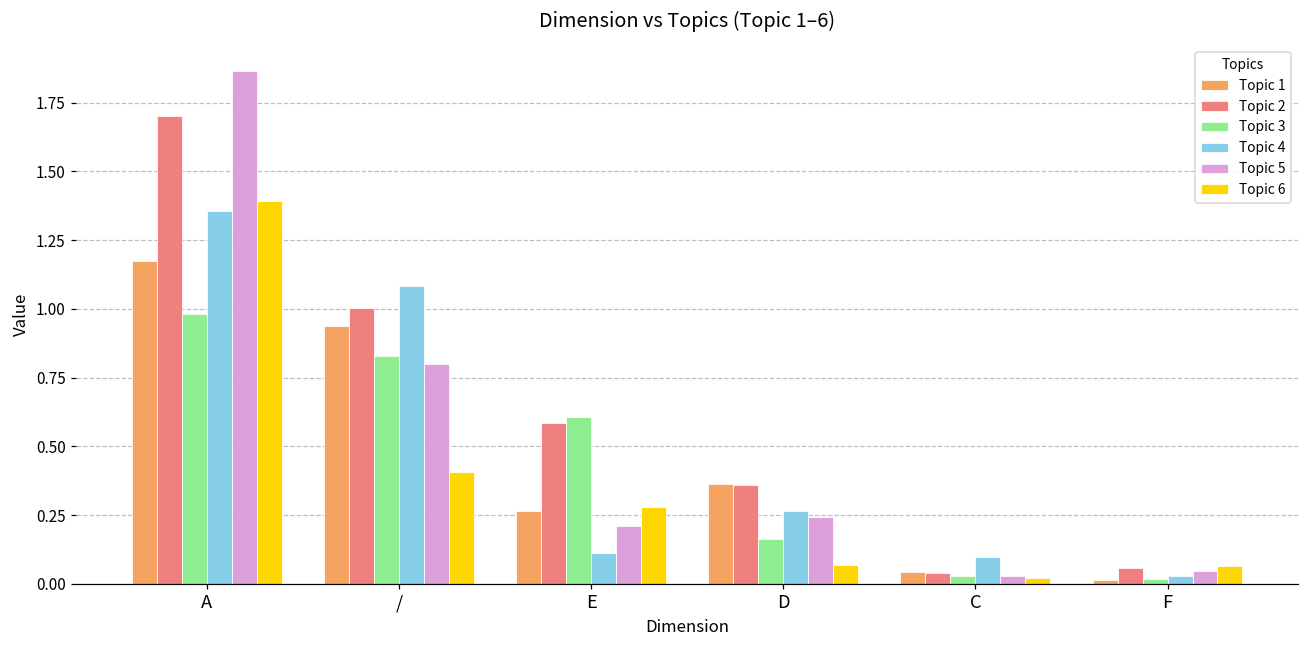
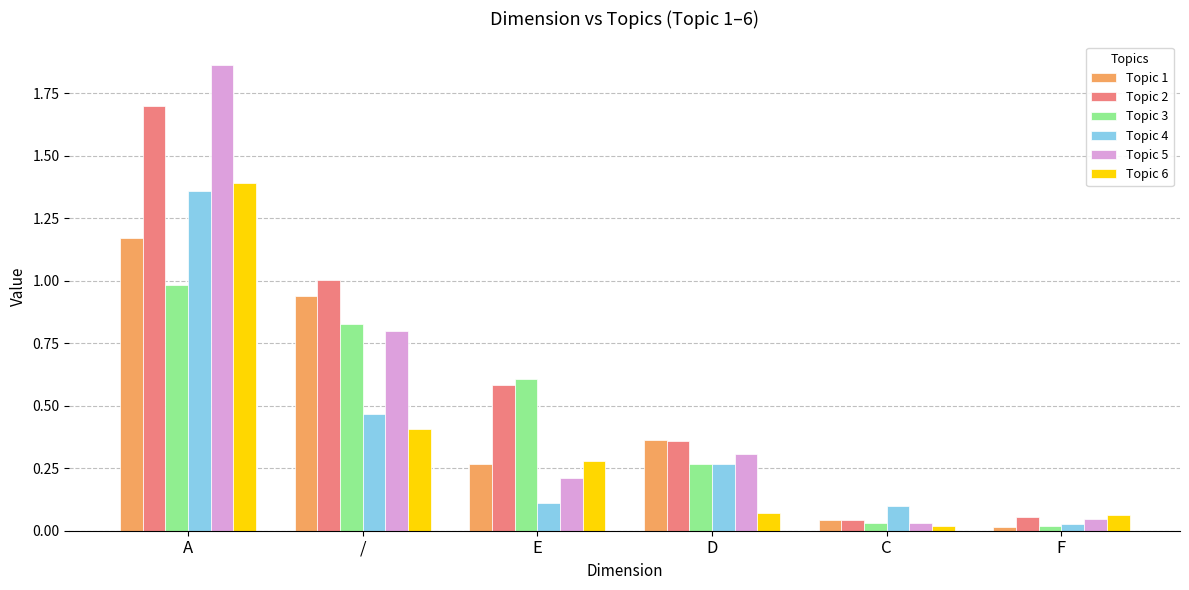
Topic 4, /: 1.08 -> 0.47
Topic 3, D: 0.16 -> 0.27
Topic 5, D: 0.24 -> 0.31
